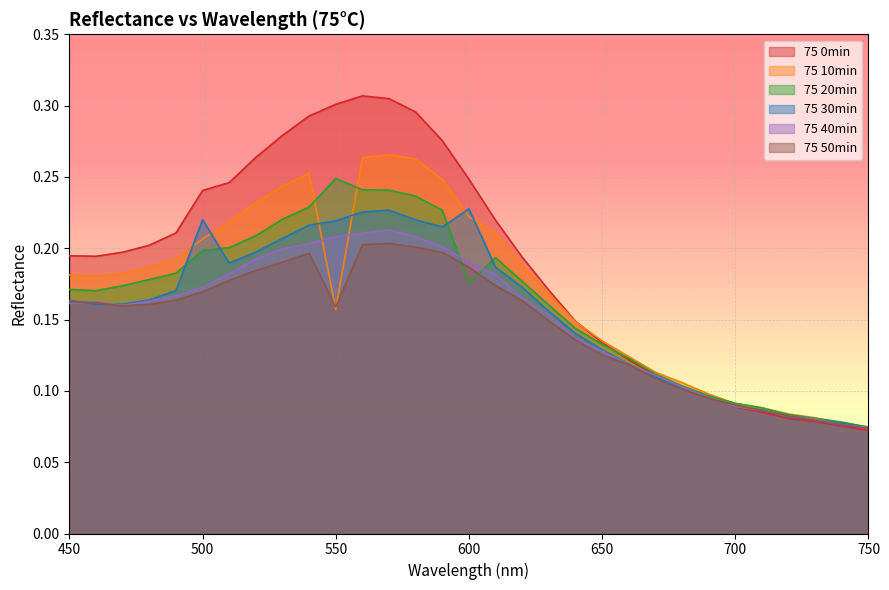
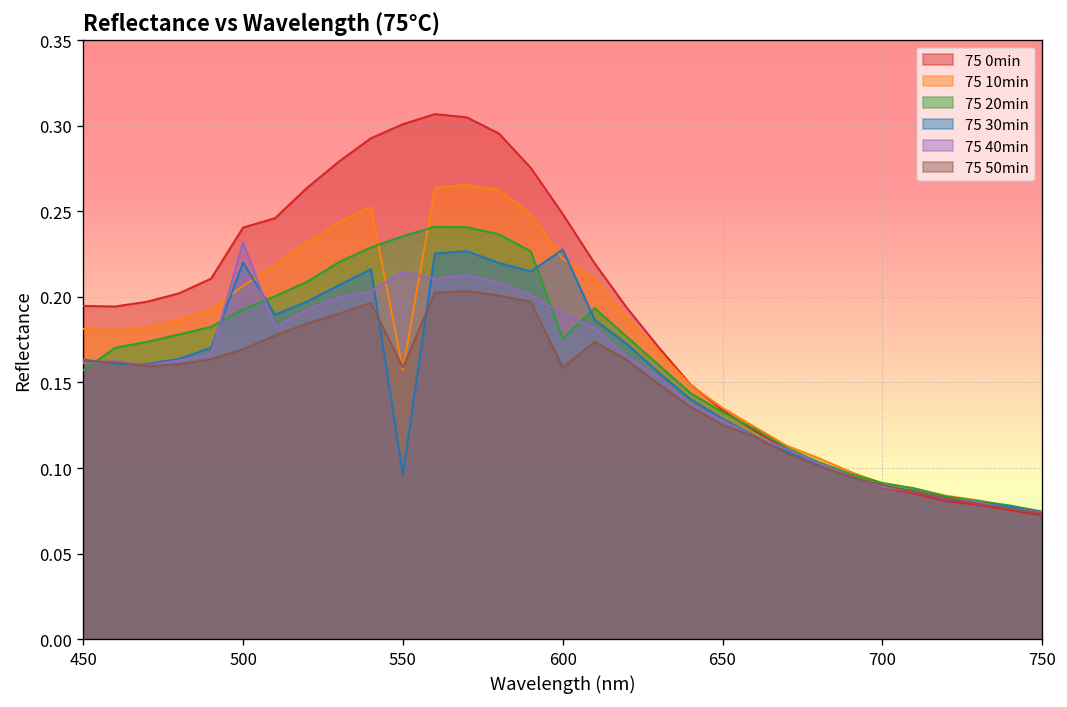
75 20min, 450: 0.171 -> 0.157
75 20min, 500: 0.198 -> 0.193
75 40min, 500: 0.173 -> 0.232
75 20min, 550: 0.249 -> 0.236
75 30min, 550: 0.219 -> 0.096
75 40min, 550: 0.208 -> 0.215
75 50min, 600: 0.187 -> 0.159
